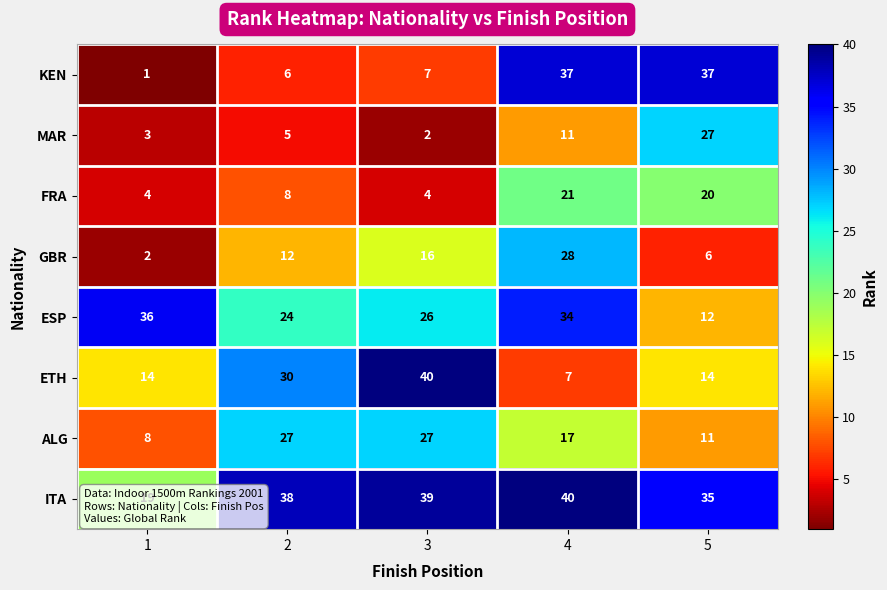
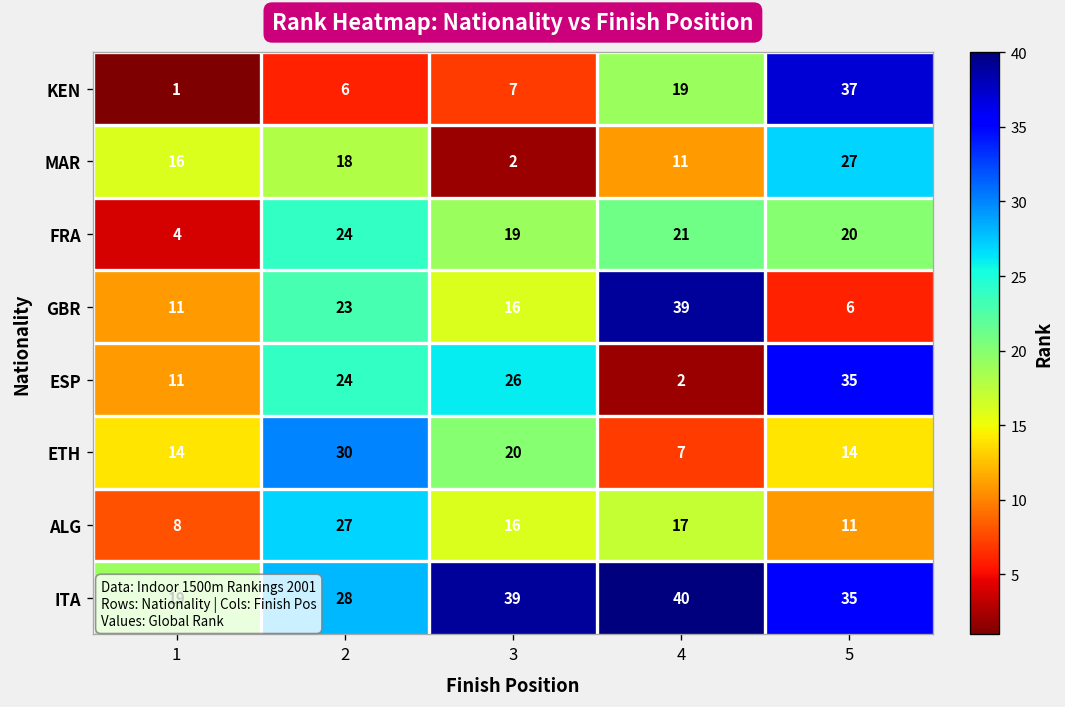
KEN, 4: 37 -> 19
MAR, 1: 3 -> 16
MAR, 2: 5 -> 18
FRA, 2: 8 -> 24
FRA, 3: 4 -> 19
GBR, 1: 2 -> 11
GBR, 2: 12 -> 23
GBR, 4: 28 -> 39
ESP, 1: 36 -> 11
ESP, 4: 34 -> 2
ESP, 5: 12 -> 35
ETH, 3: 40 -> 20
ALG, 3: 27 -> 16
ITA, 2: 38 -> 28
